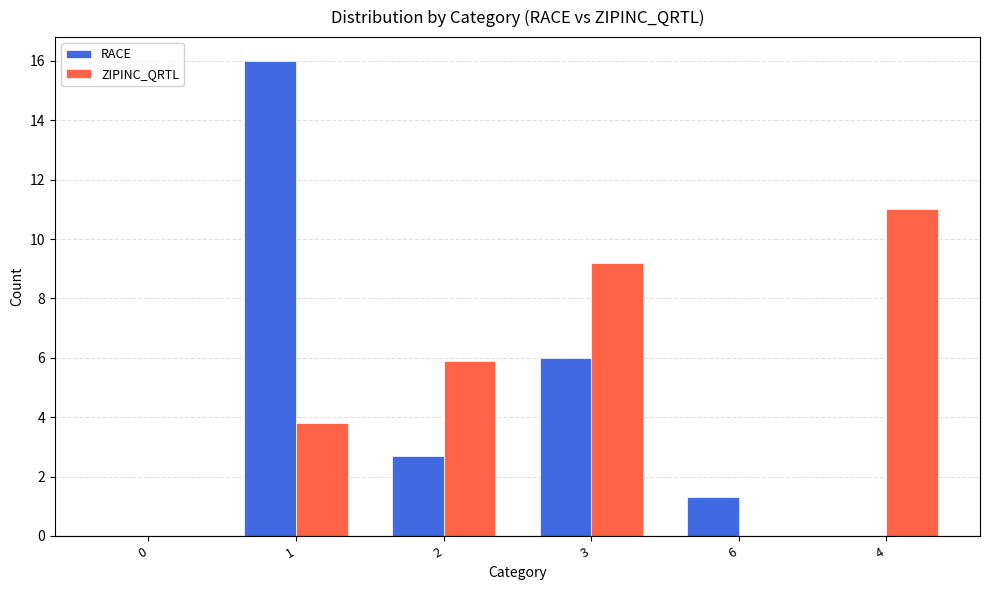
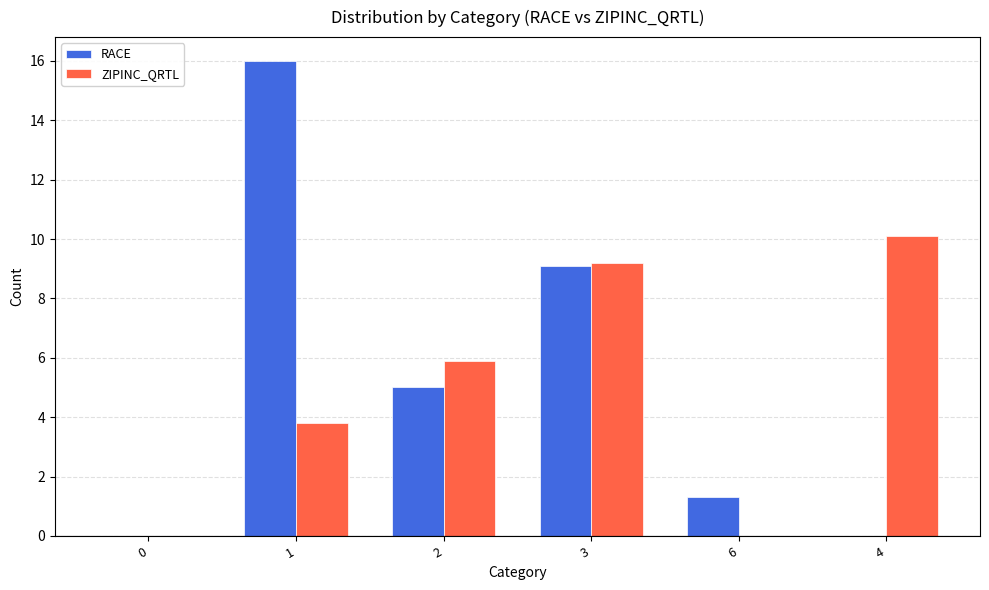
RACE, 2: 2.7 -> 5.0
RACE, 3: 6.0 -> 9.1
ZIPINC_QRTL, 4: 11.0 -> 10.1
